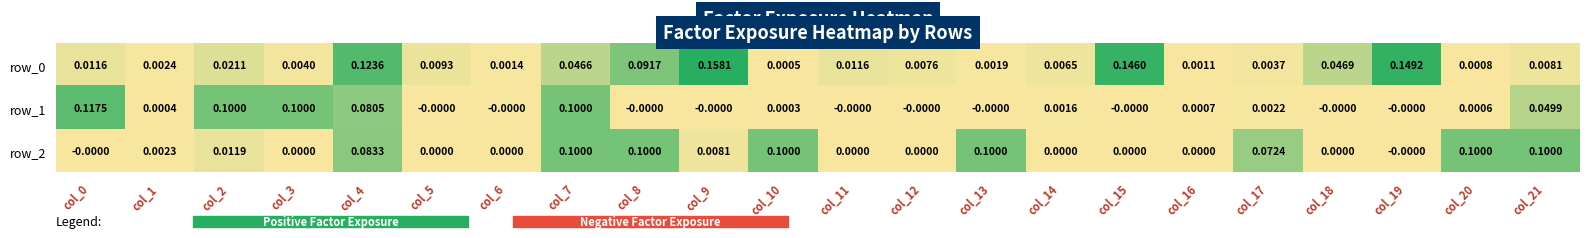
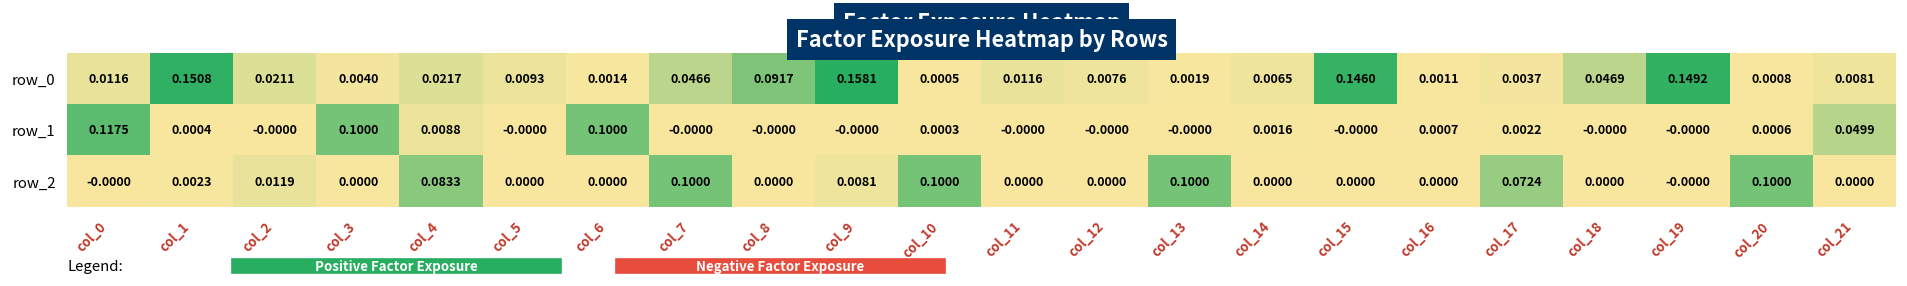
row_0, col_1: 0.0024 -> 0.1508
row_0, col_4: 0.1236 -> 0.0217
row_1, col_2: 0.1000 -> -0.0000
row_1, col_4: 0.0805 -> 0.0088
row_1, col_6: -0.0000 -> 0.1000
row_1, col_7: 0.1000 -> -0.0000
row_2, col_8: 0.1000 -> 0.0000
row_2, col_21: 0.1000 -> 0.0000
